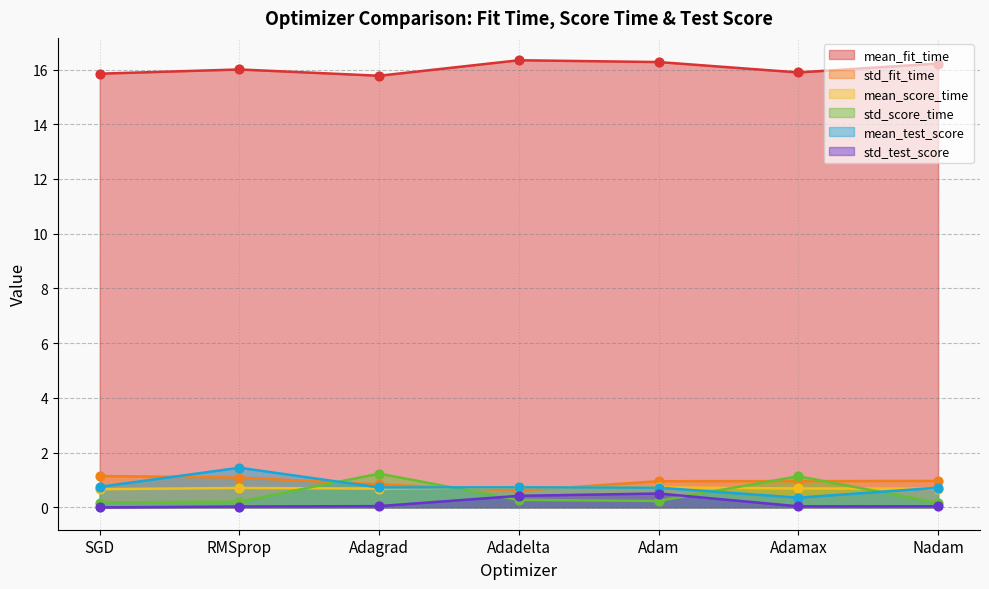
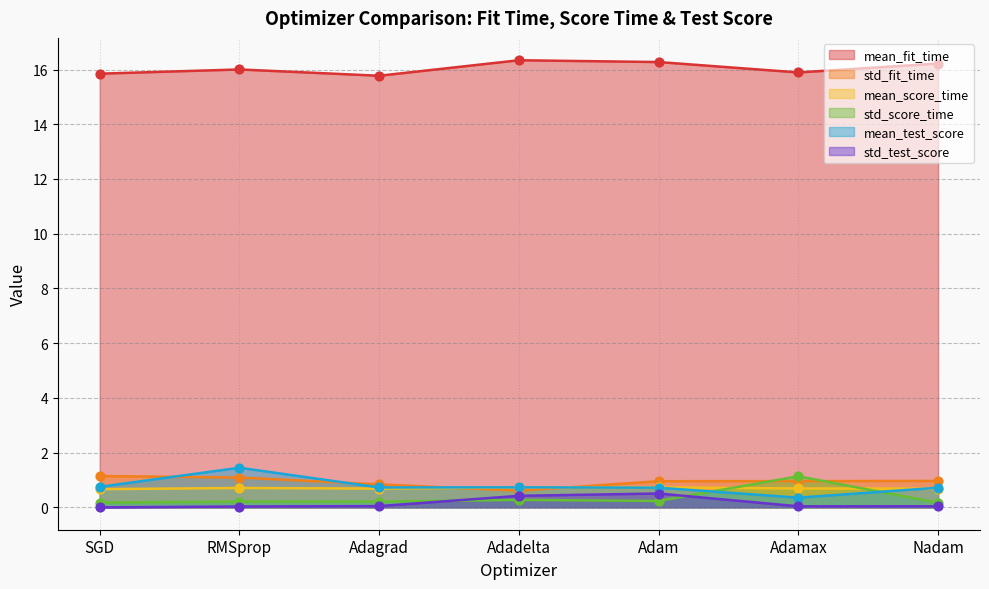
std_score_time, Adagrad: 1.2 -> 0.2
